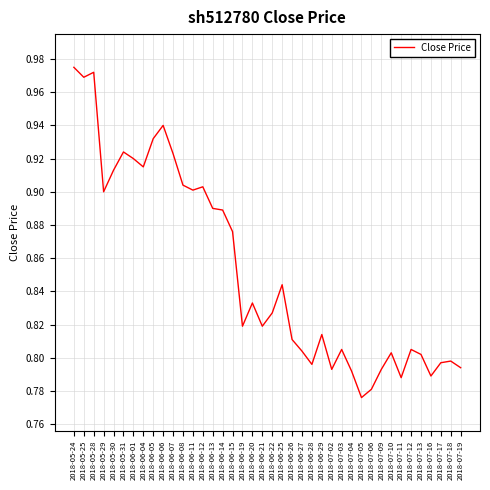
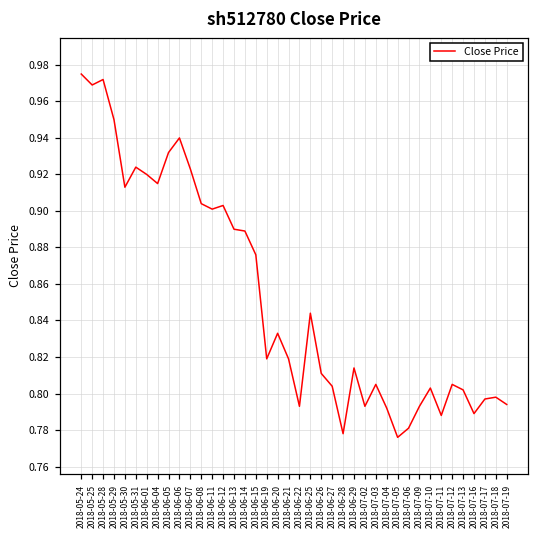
2018-05-29: 0.90 -> 0.95
2018-06-22: 0.827 -> 0.793
2018-06-28: 0.796 -> 0.778
